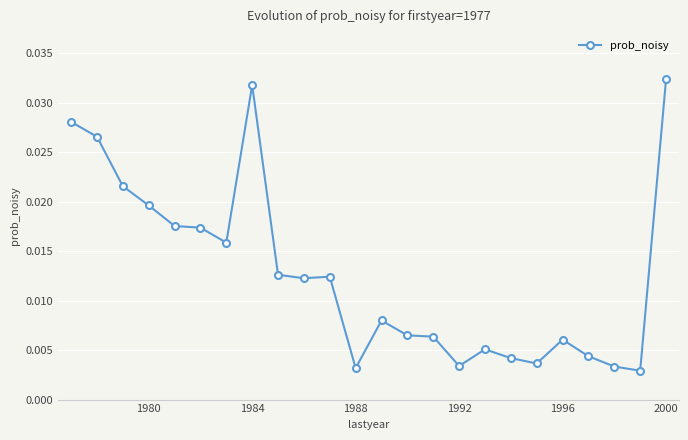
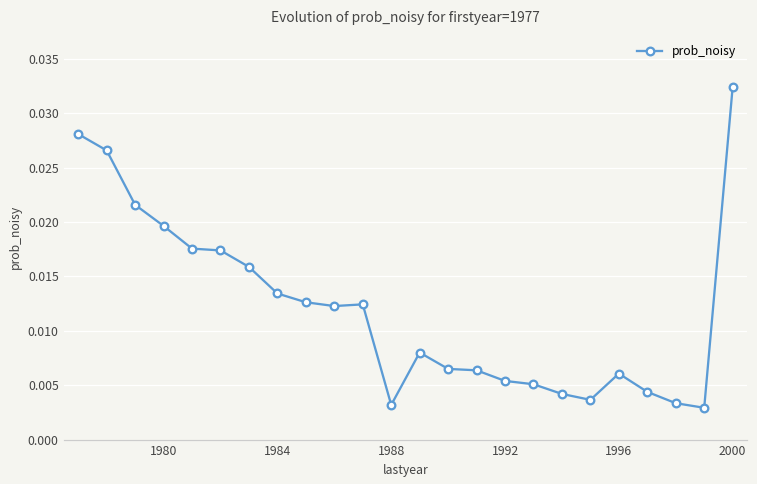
1984: 0.032 -> 0.013
1992: 0.003 -> 0.005
